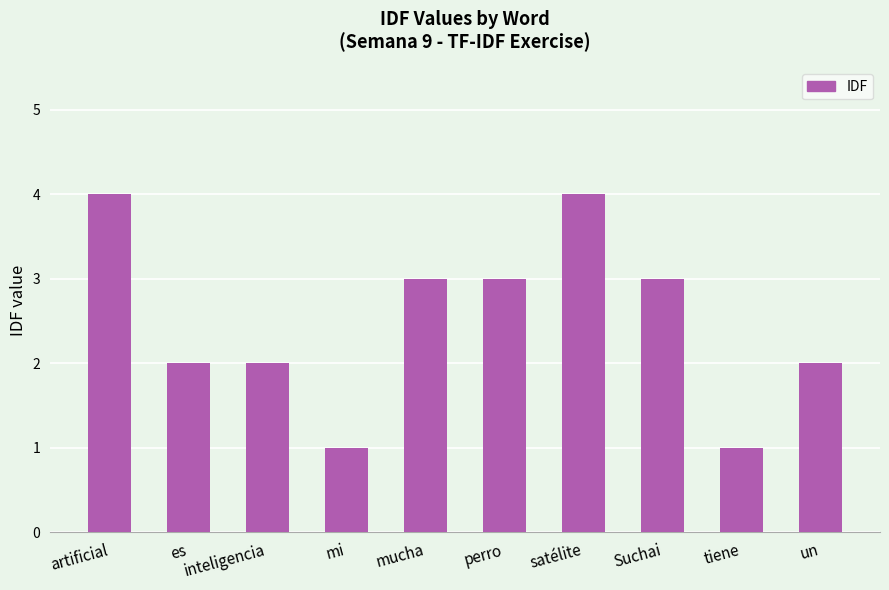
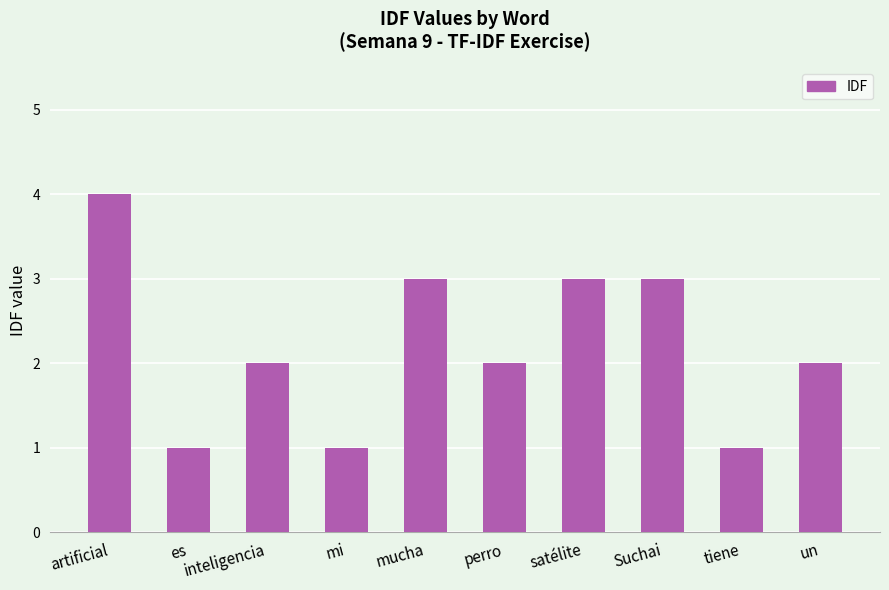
es: 2 -> 1
perro: 3 -> 2
satélite: 4 -> 3
